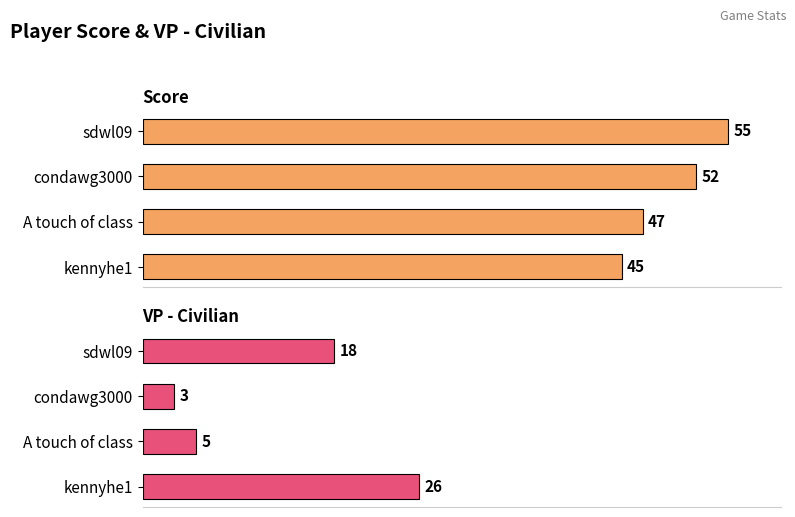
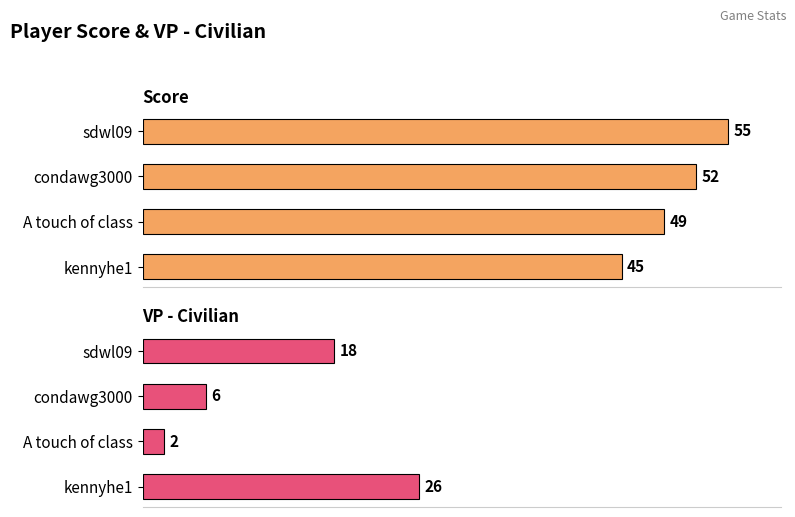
Score, A touch of class: 47 -> 49
VP - Civilian, condawg3000: 3 -> 6
VP - Civilian, A touch of class: 5 -> 2
